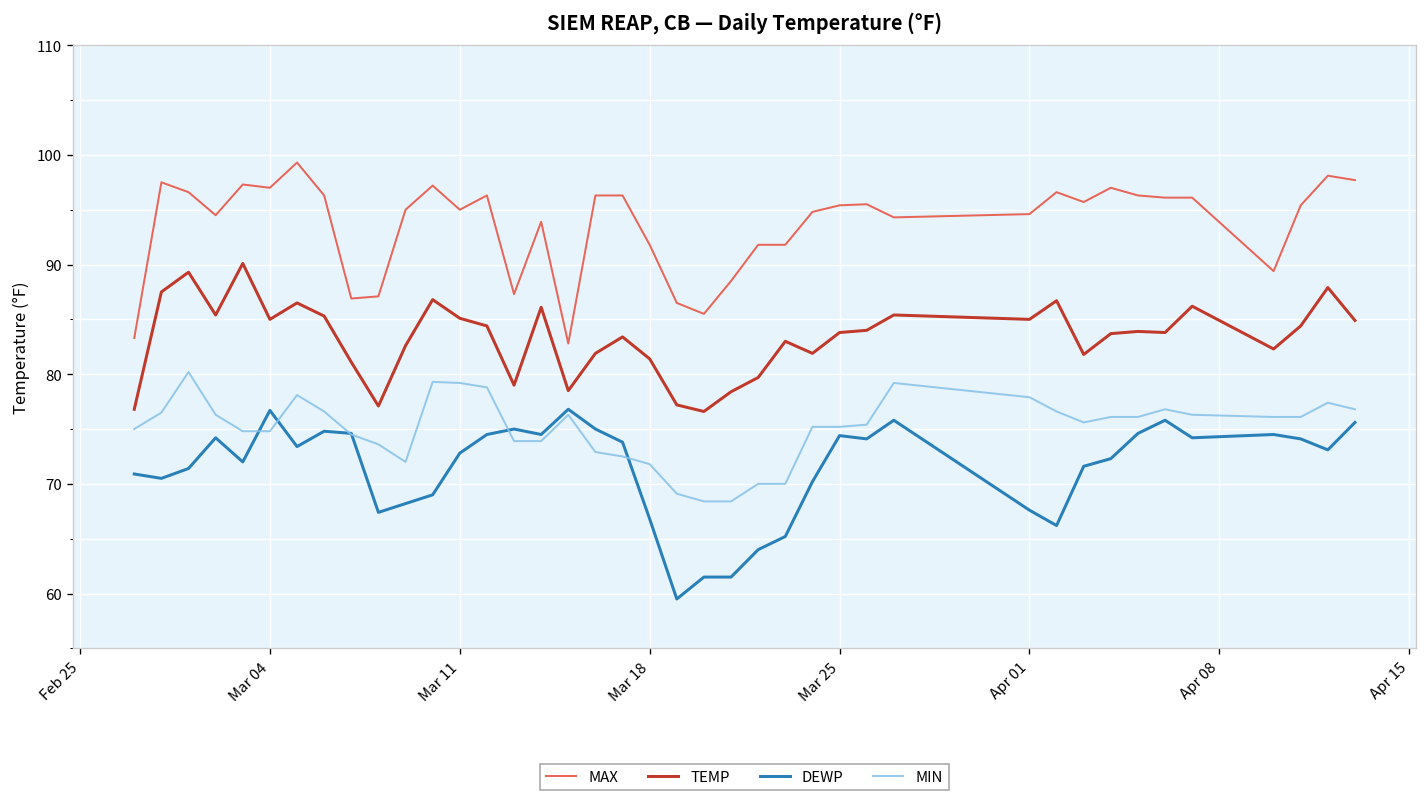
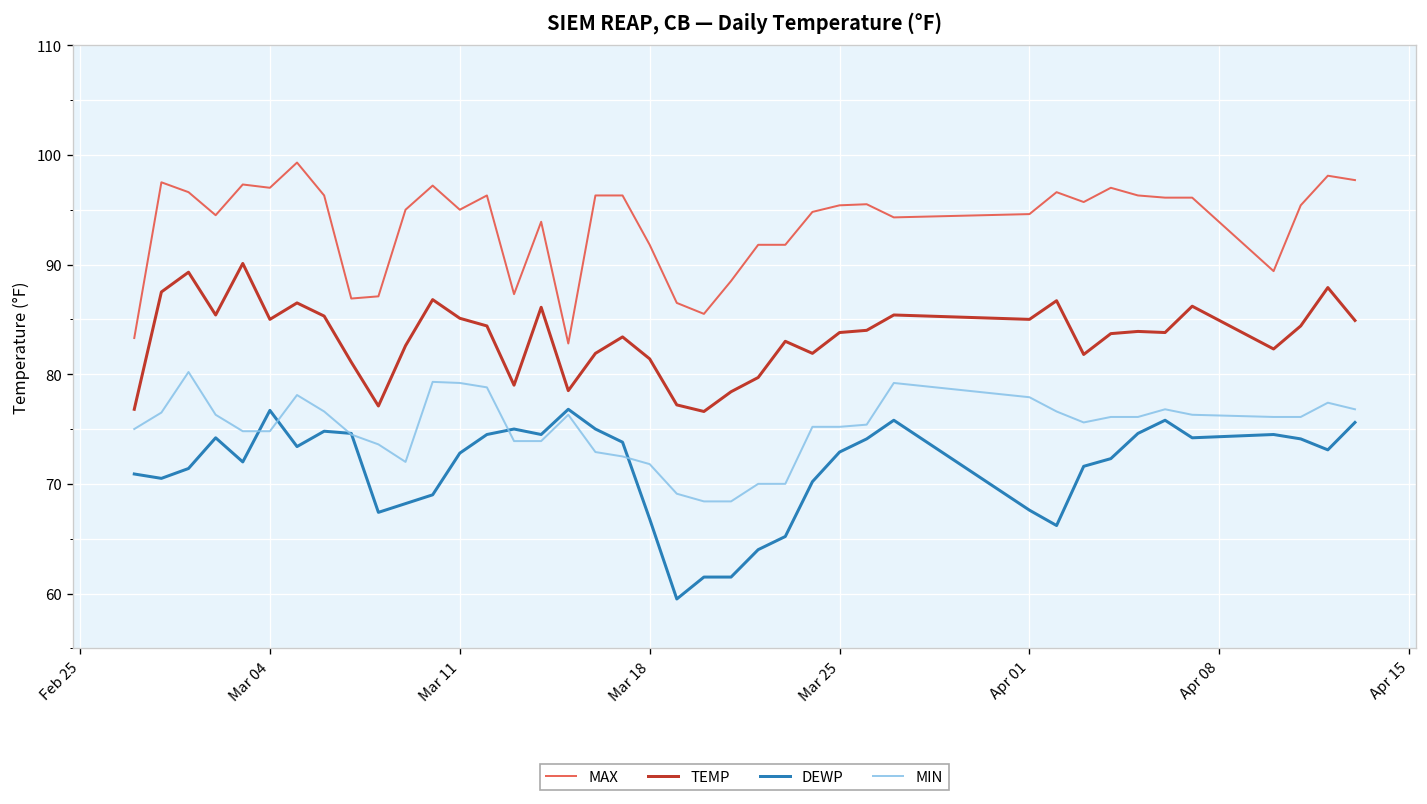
DEWP, Mar 25: 74 -> 73
